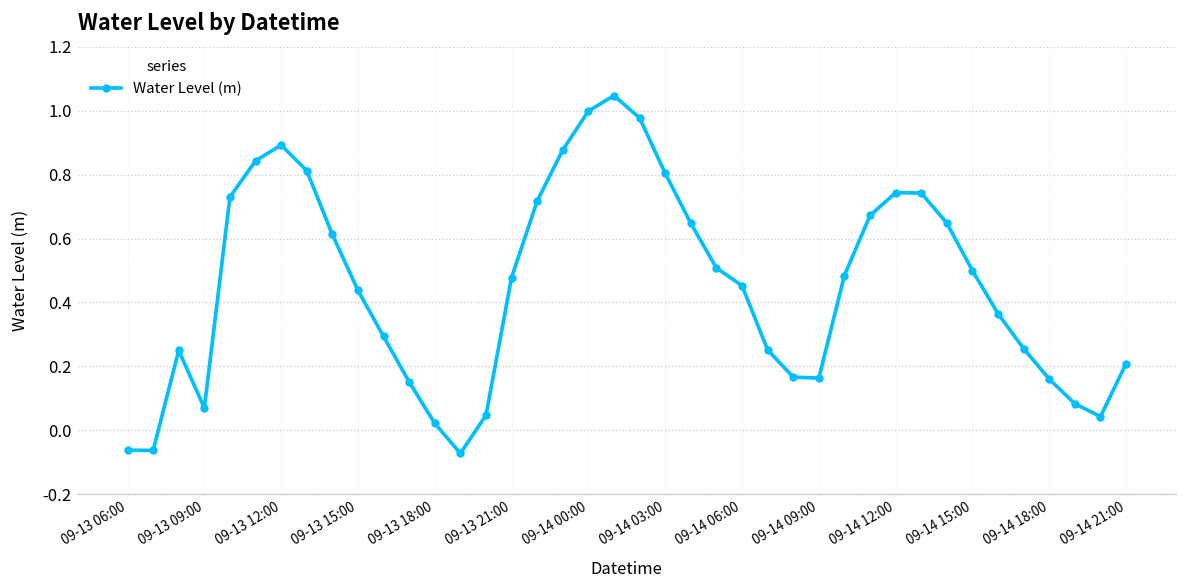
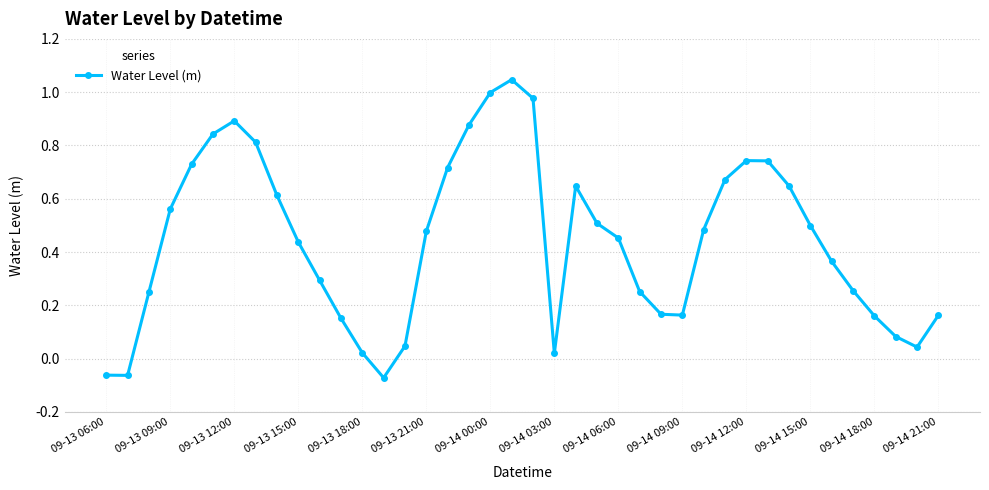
09-13 09:00: 0.07 -> 0.56
09-14 03:00: 0.80 -> 0.02
09-14 21:00: 0.21 -> 0.16
